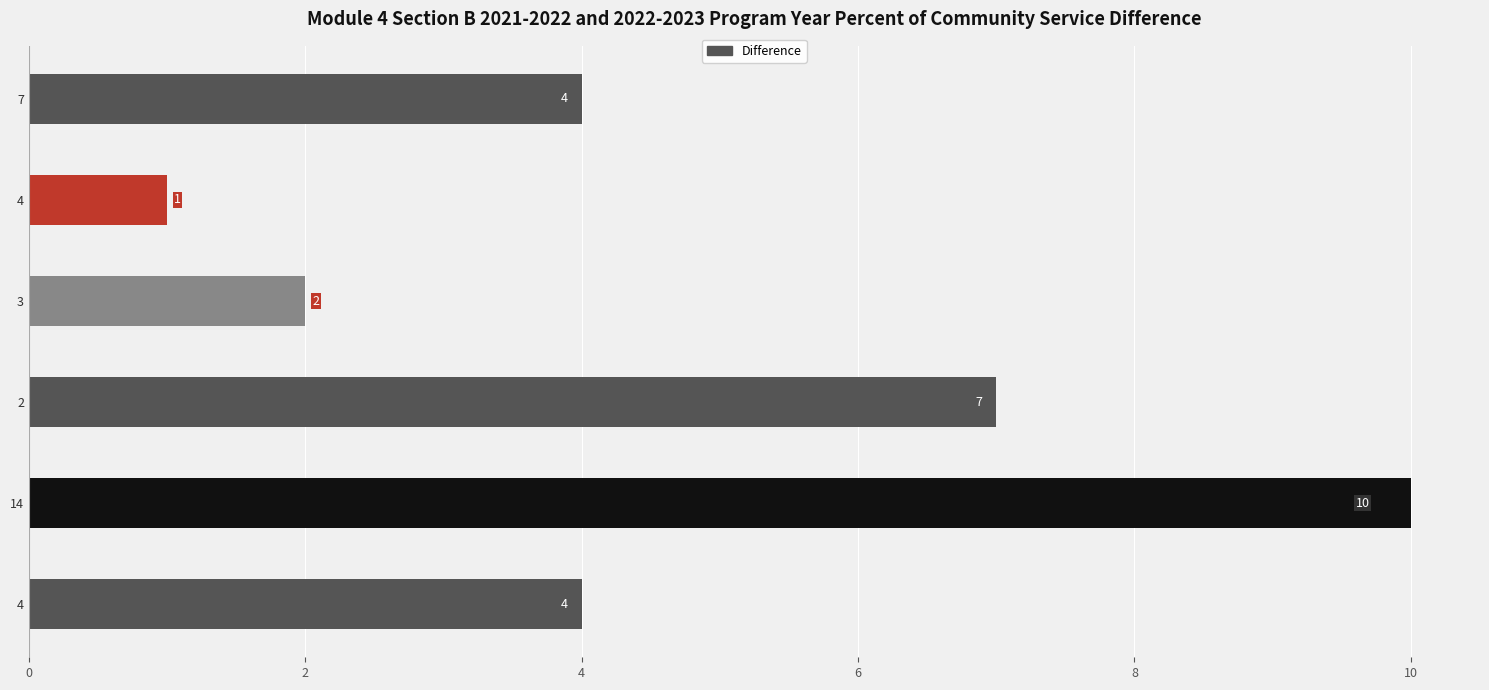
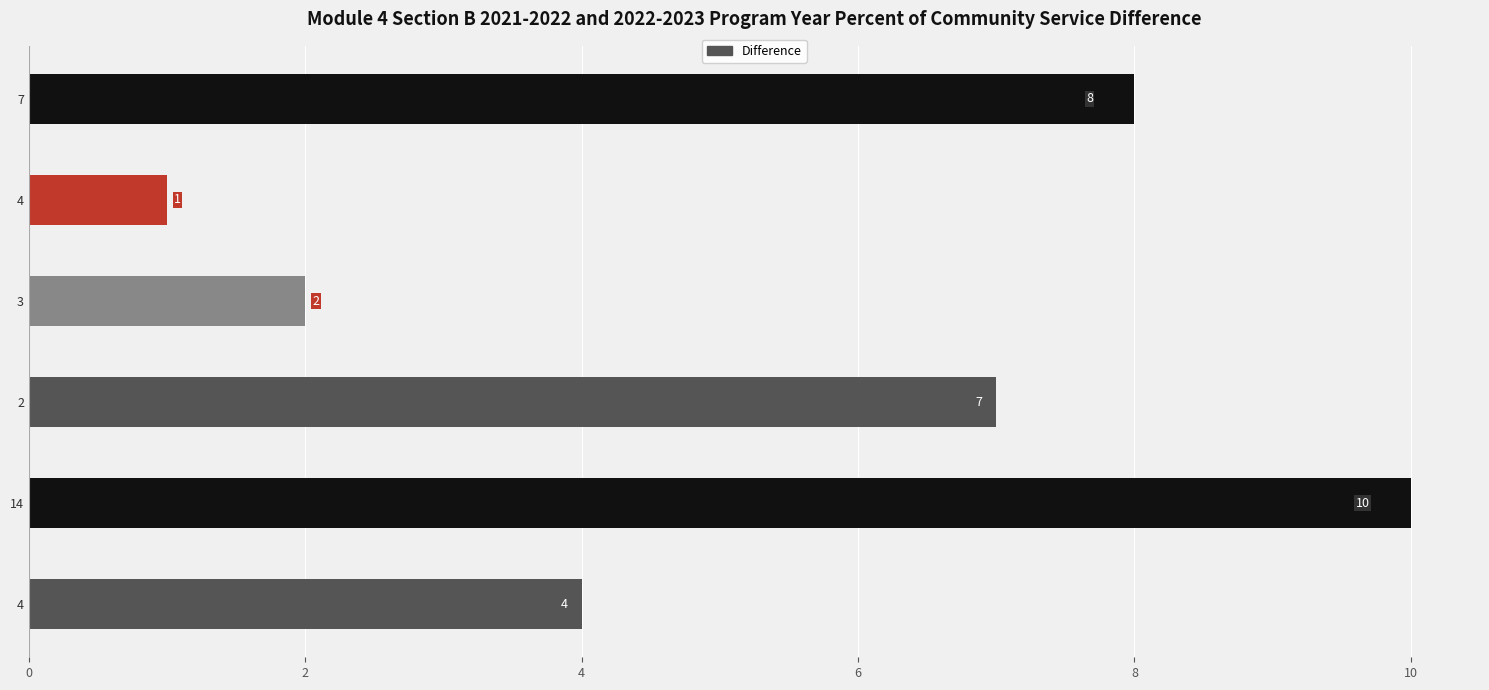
7: 4 -> 8
